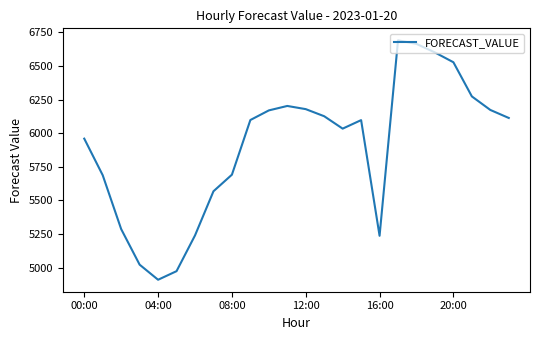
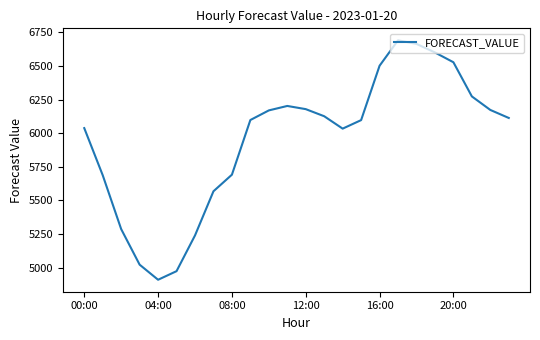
00:00: 5960 -> 6040
16:00: 5240 -> 6500
